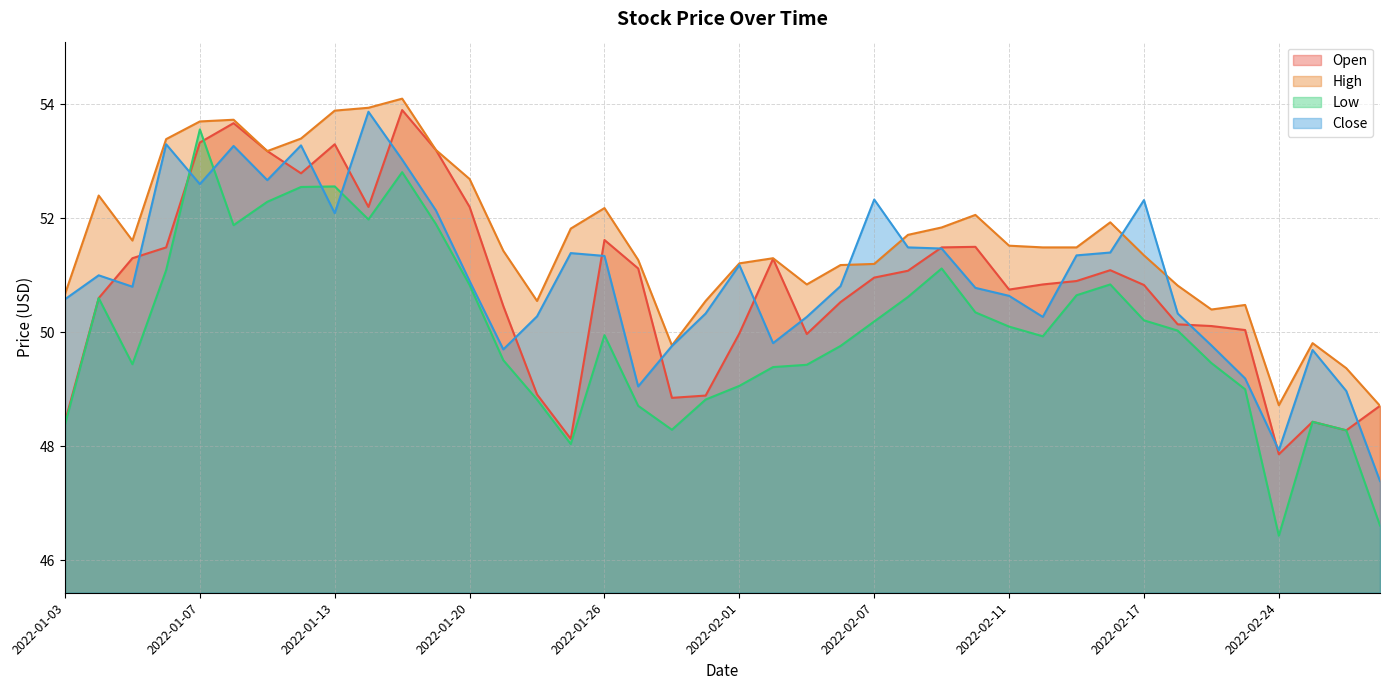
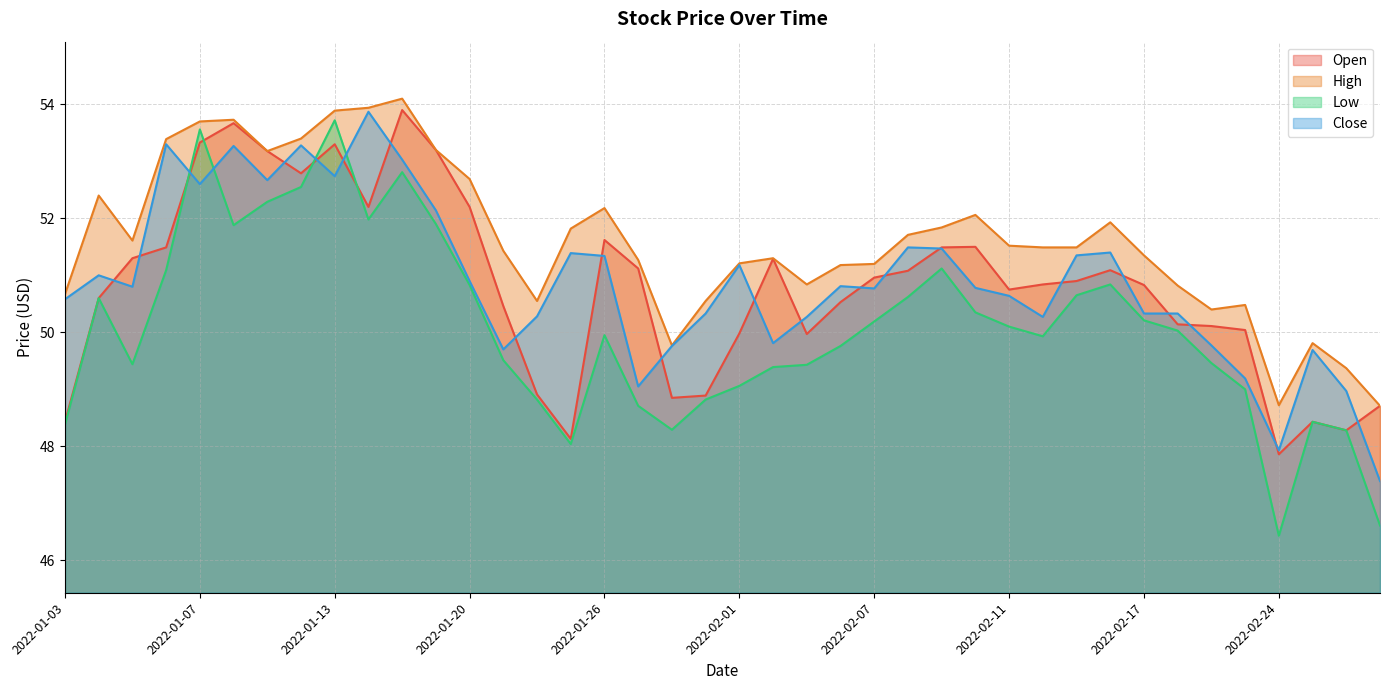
Low, 2022-01-13: 52.6 -> 53.7
Close, 2022-01-13: 52.1 -> 52.7
Close, 2022-02-07: 52.3 -> 50.8
Close, 2022-02-17: 52.3 -> 50.3
